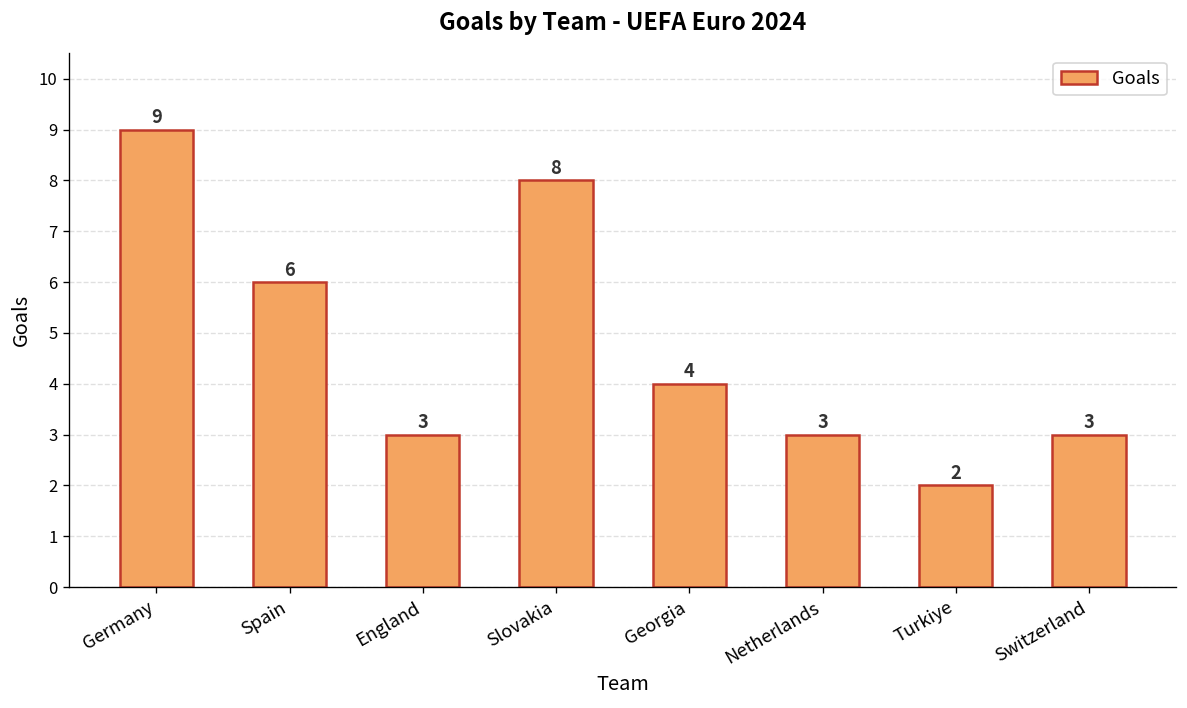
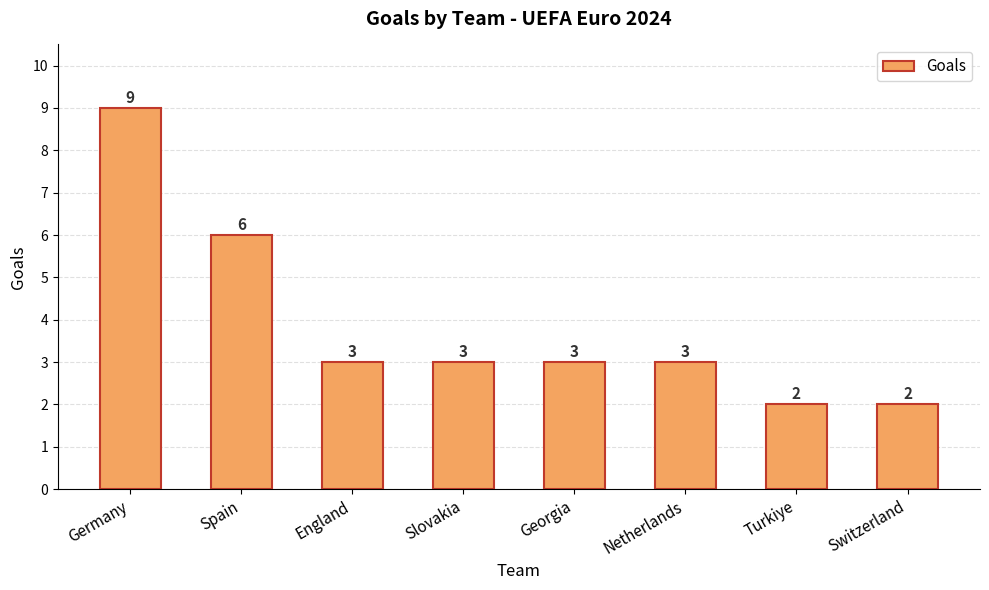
Slovakia: 8 -> 3
Georgia: 4 -> 3
Switzerland: 3 -> 2
